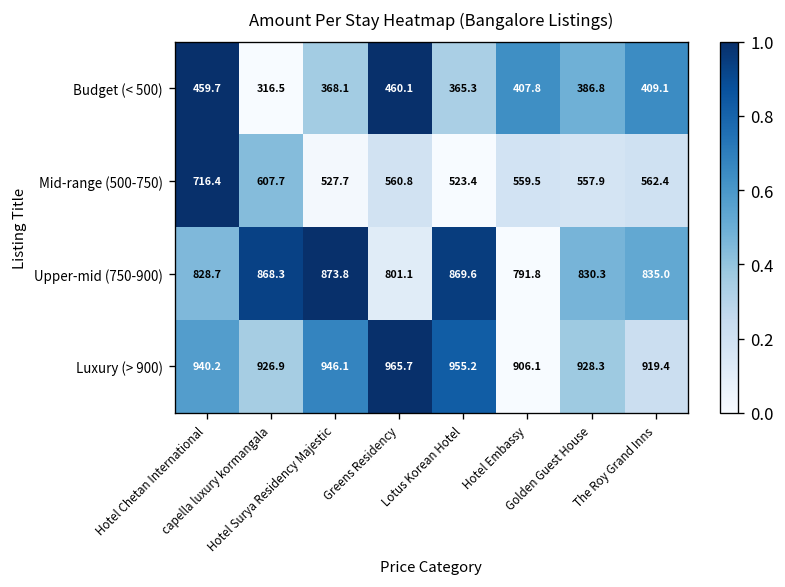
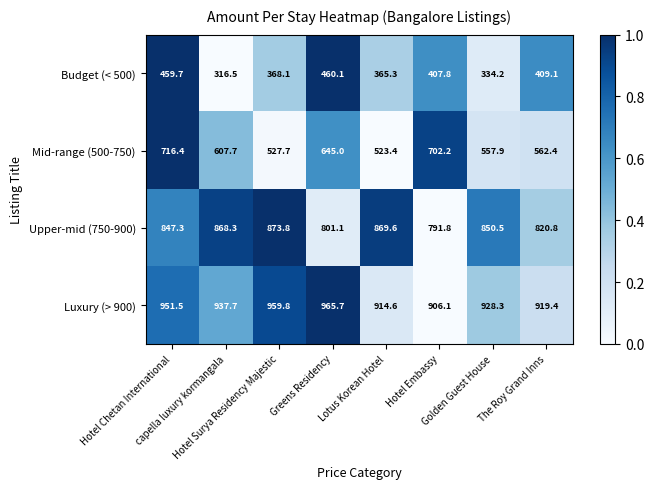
Budget (< 500), Golden Guest House: 386.8 -> 334.2
Mid-range (500-750), Greens Residency: 560.8 -> 645.0
Mid-range (500-750), Hotel Embassy: 559.5 -> 702.2
Upper-mid (750-900), Hotel Chetan International: 828.7 -> 847.3
Upper-mid (750-900), Golden Guest House: 830.3 -> 850.5
Upper-mid (750-900), The Roy Grand Inns: 835.0 -> 820.8
Luxury (> 900), Hotel Chetan International: 940.2 -> 951.5
Luxury (> 900), capella luxury kormangala: 926.9 -> 937.7
Luxury (> 900), Hotel Surya Residency Majestic: 946.1 -> 959.8
Luxury (> 900), Lotus Korean Hotel: 955.2 -> 914.6
